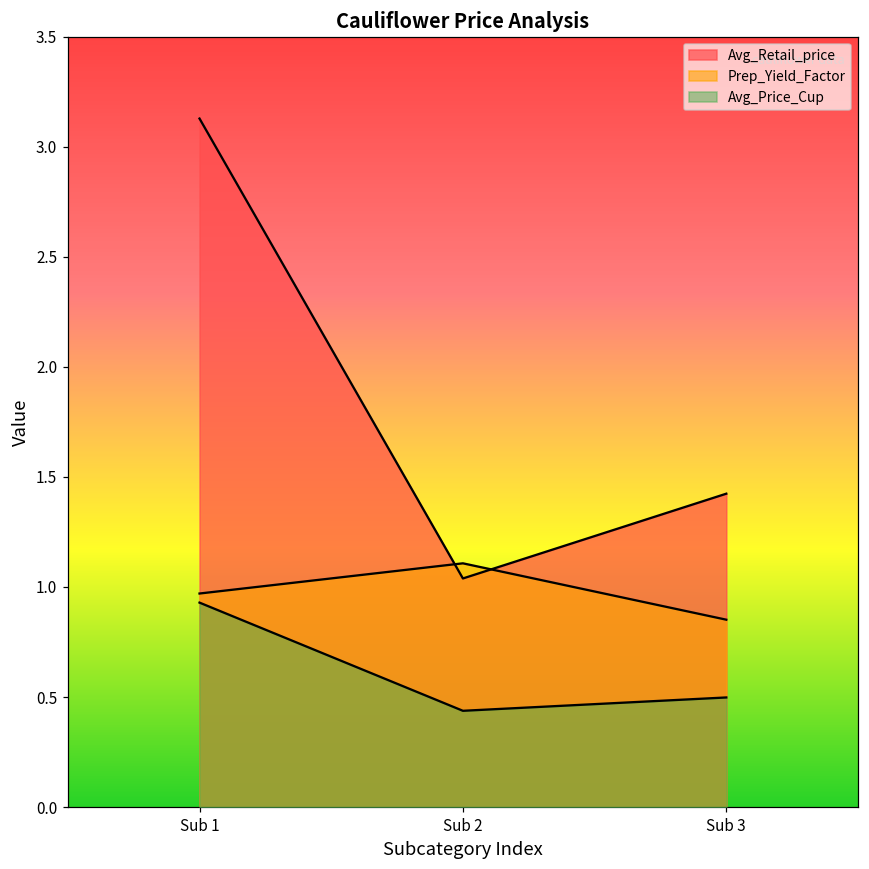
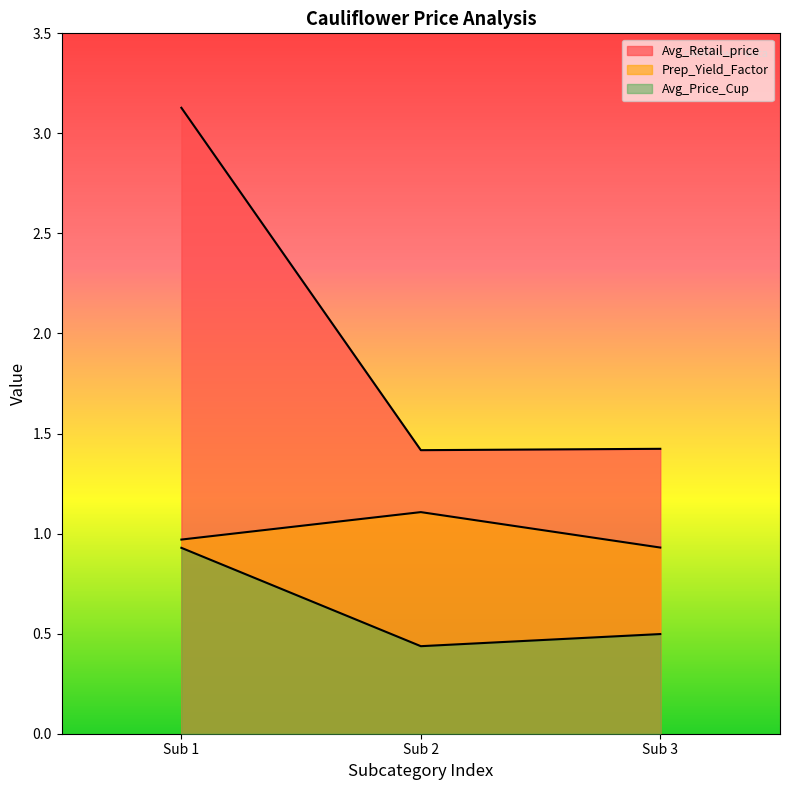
Avg_Retail_price, Sub 2: 1.04 -> 1.42
Prep_Yield_Factor, Sub 3: 0.85 -> 0.93
